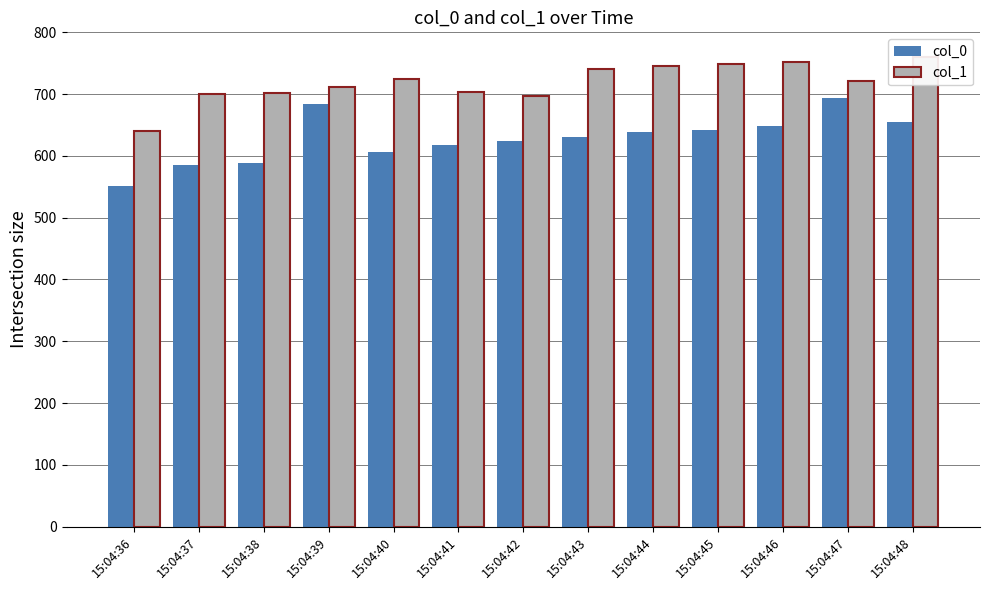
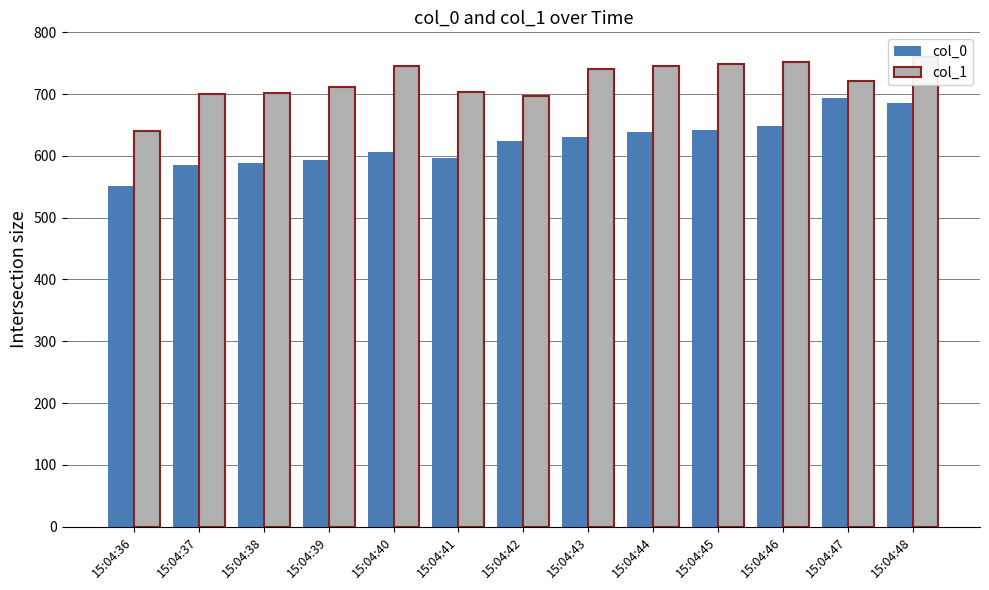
col_0, 15:04:39: 680 -> 590
col_1, 15:04:40: 720 -> 750
col_0, 15:04:41: 620 -> 600
col_0, 15:04:48: 660 -> 690
